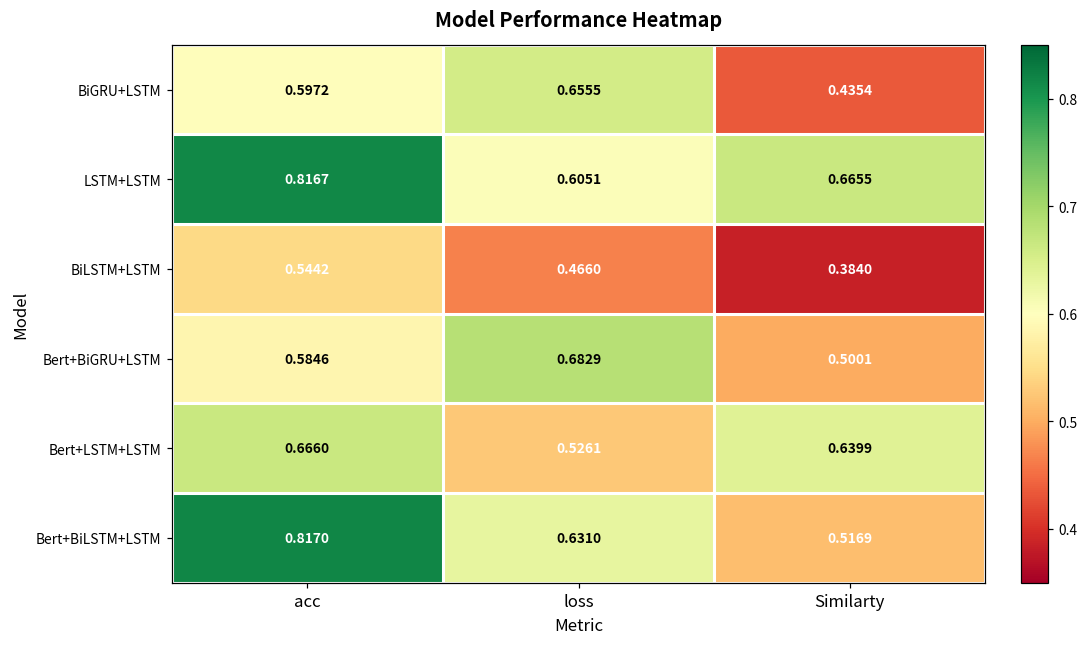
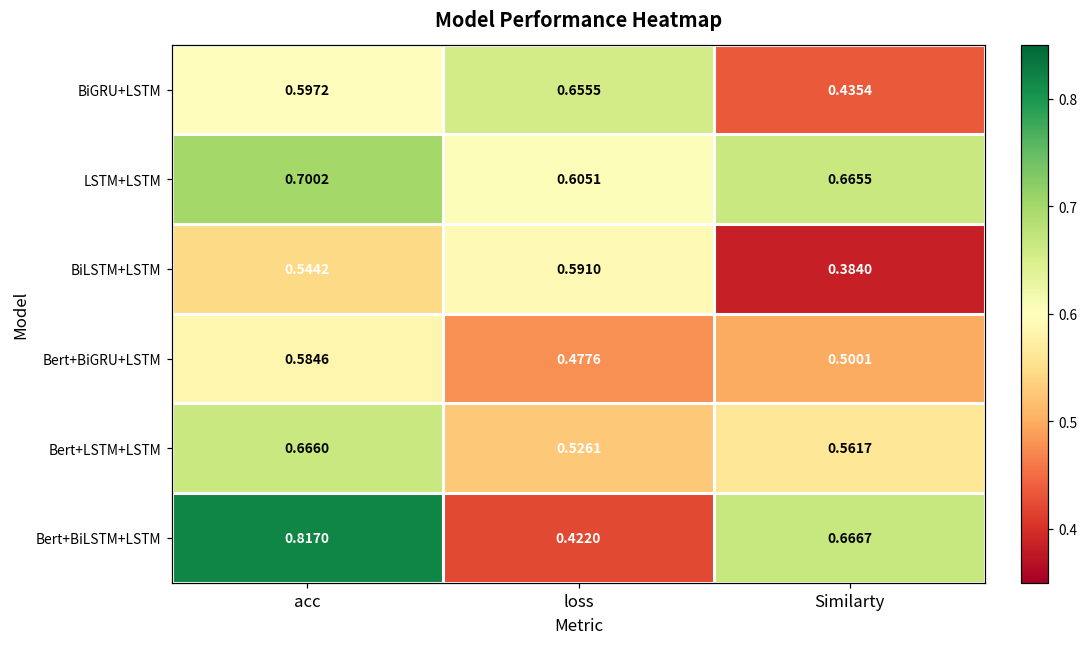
LSTM+LSTM, acc: 0.8167 -> 0.7002
BiLSTM+LSTM, loss: 0.4660 -> 0.5910
Bert+BiGRU+LSTM, loss: 0.6829 -> 0.4776
Bert+LSTM+LSTM, Similarty: 0.6399 -> 0.5617
Bert+BiLSTM+LSTM, loss: 0.6310 -> 0.4220
Bert+BiLSTM+LSTM, Similarty: 0.5169 -> 0.6667
